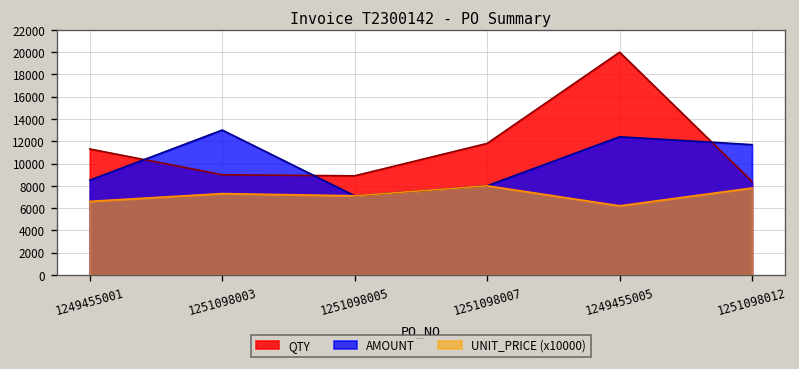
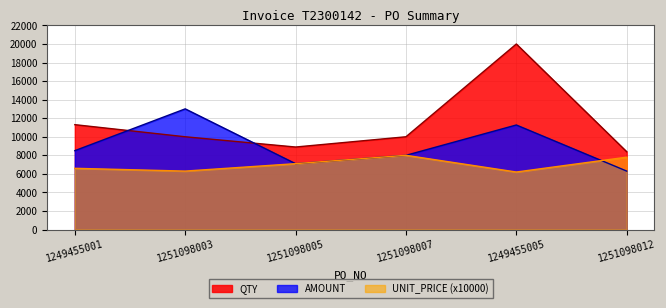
QTY, 1251098003: 9000 -> 10000
UNIT_PRICE (x10000), 1251098003: 7000 -> 6000
QTY, 1251098007: 12000 -> 10000
AMOUNT, 1249455005: 12000 -> 11000
AMOUNT, 1251098012: 12000 -> 6000
